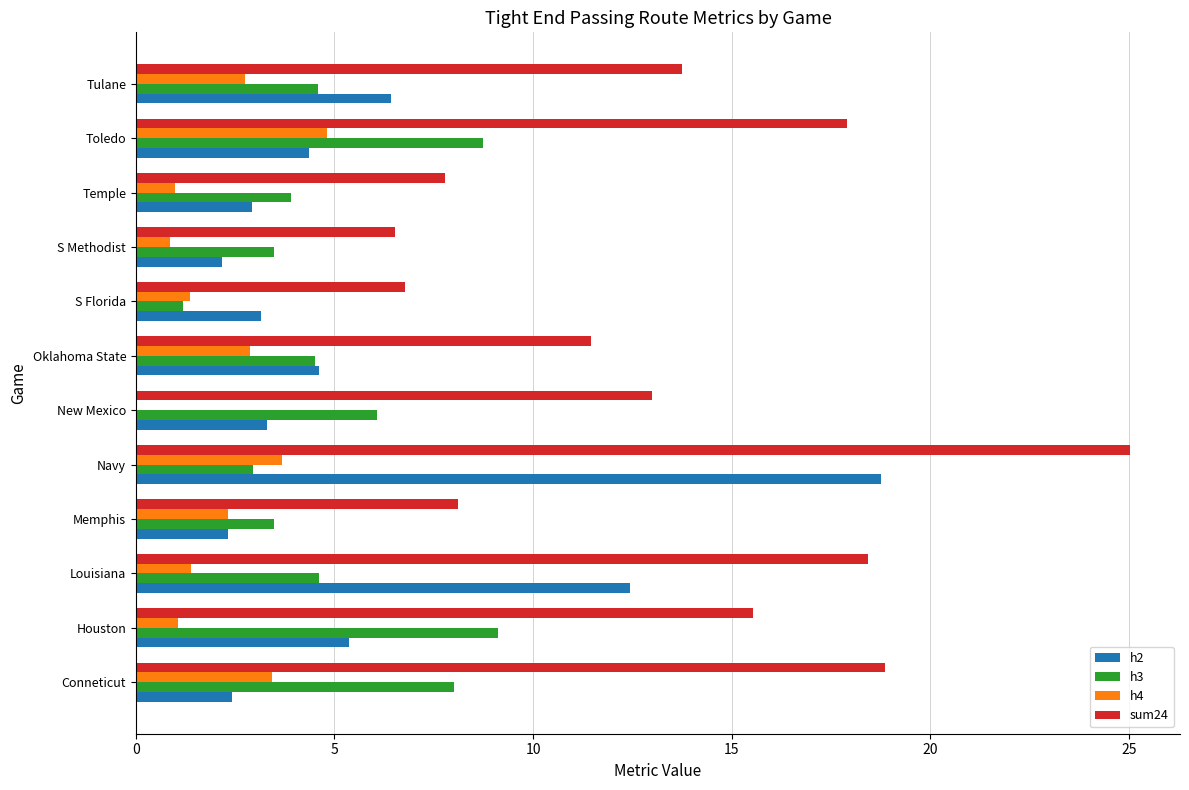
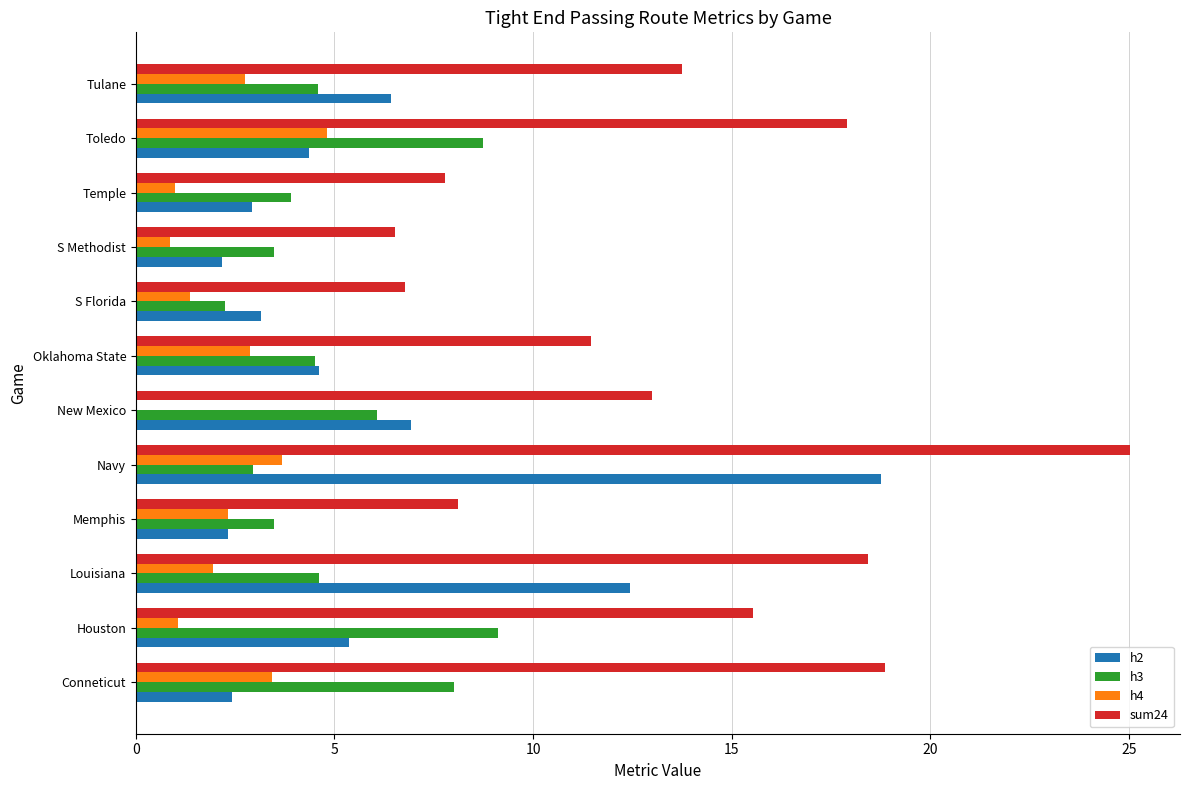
h3, S Florida: 1.2 -> 2.3
h2, New Mexico: 3.3 -> 6.9
h4, Louisiana: 1.4 -> 1.9
